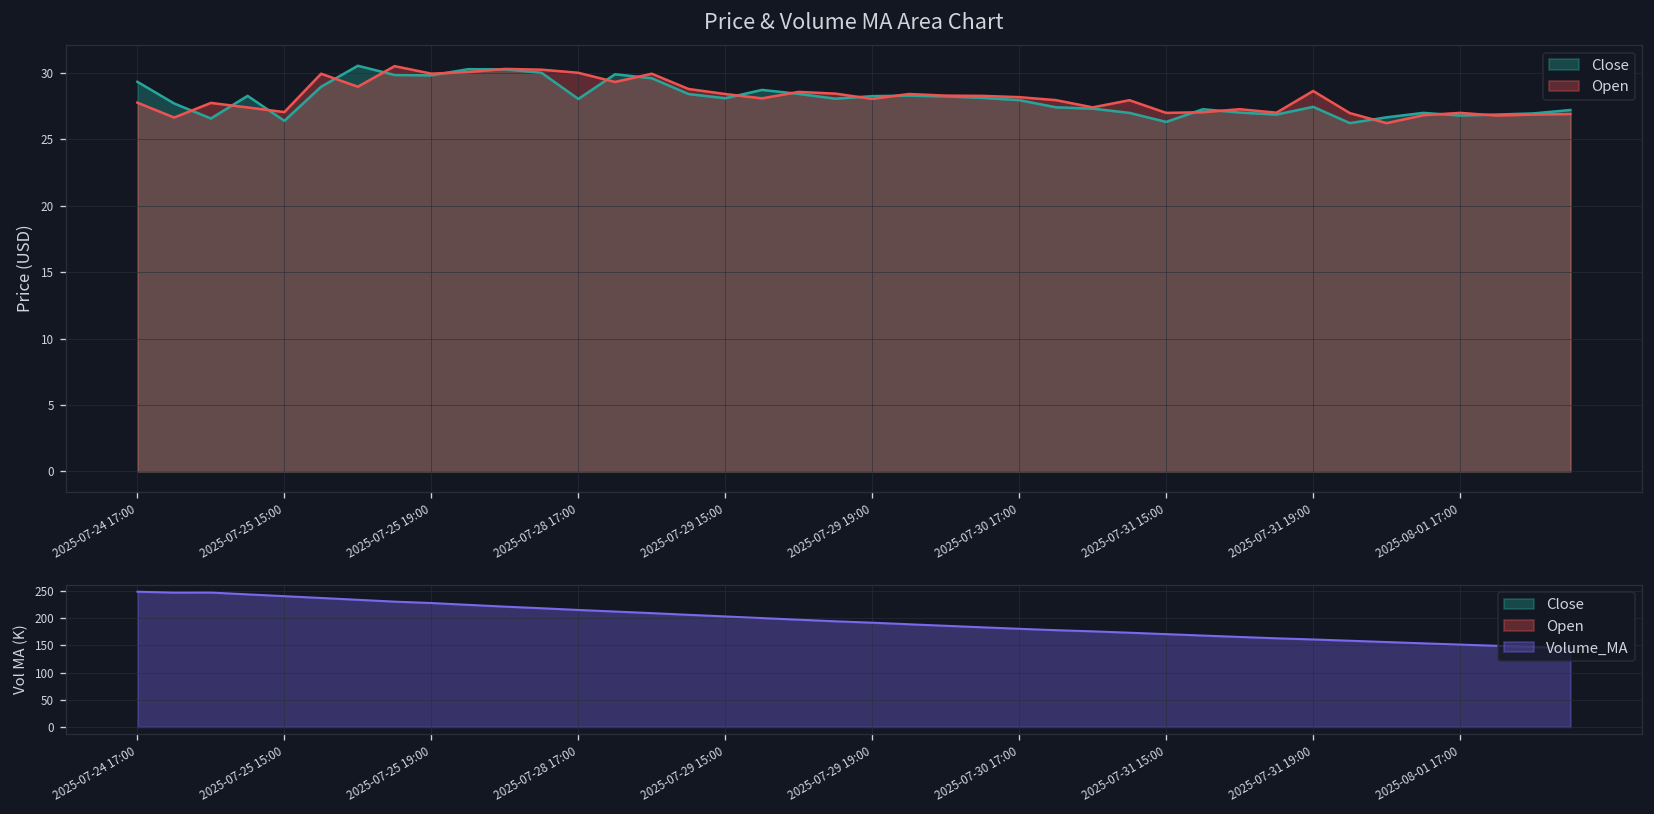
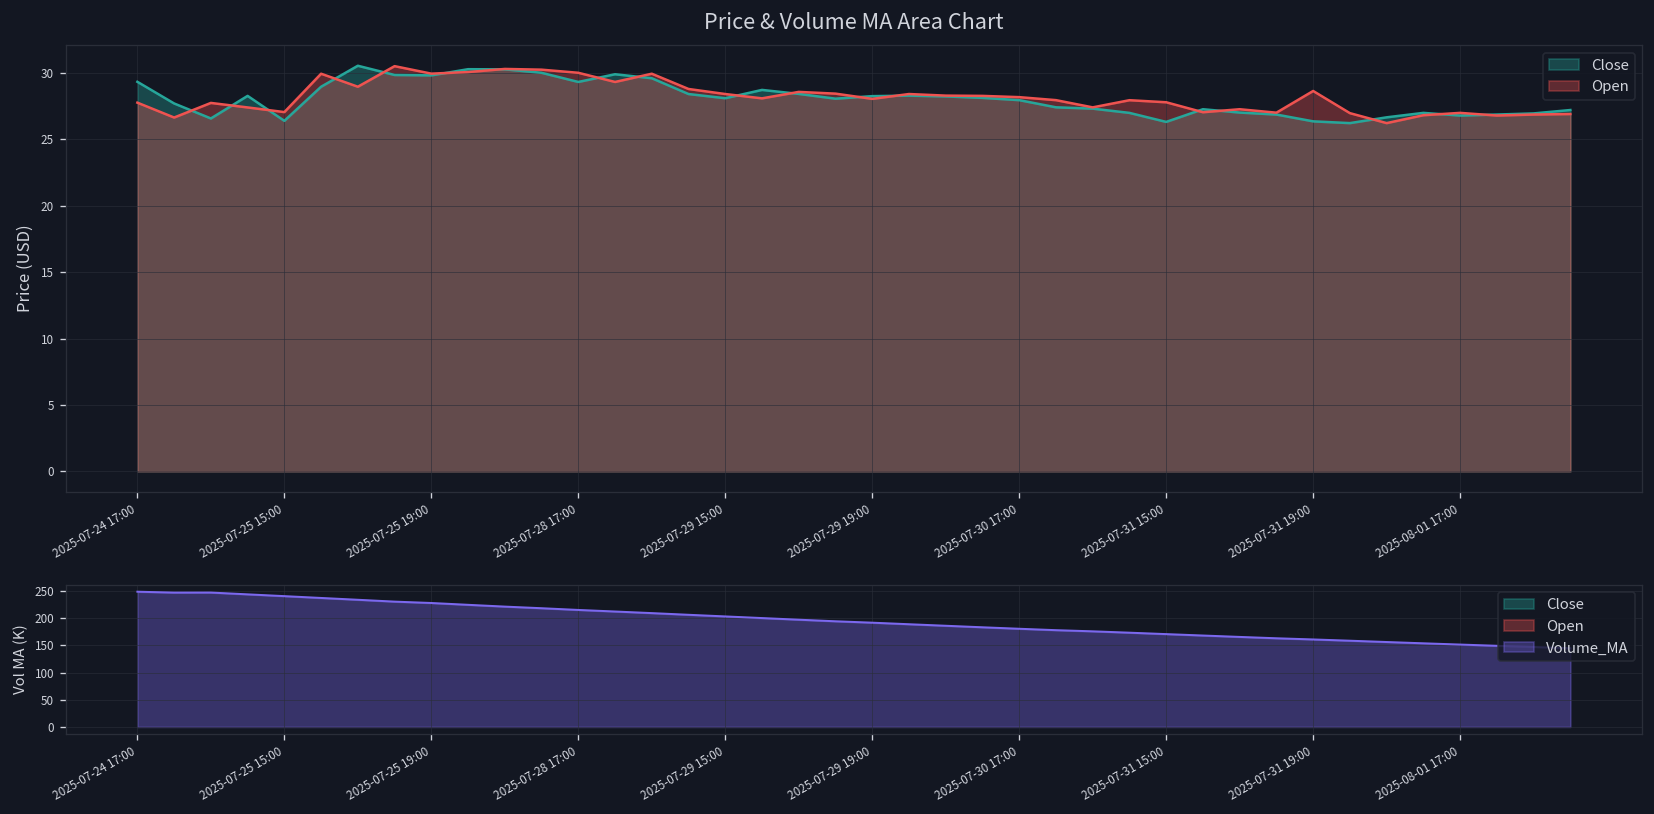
Price & Volume MA Area Chart, Close, 2025-07-28 17:00: 28.1 -> 29.3
Price & Volume MA Area Chart, Open, 2025-07-31 15:00: 27.0 -> 27.8
Price & Volume MA Area Chart, Close, 2025-07-31 19:00: 27.5 -> 26.4
